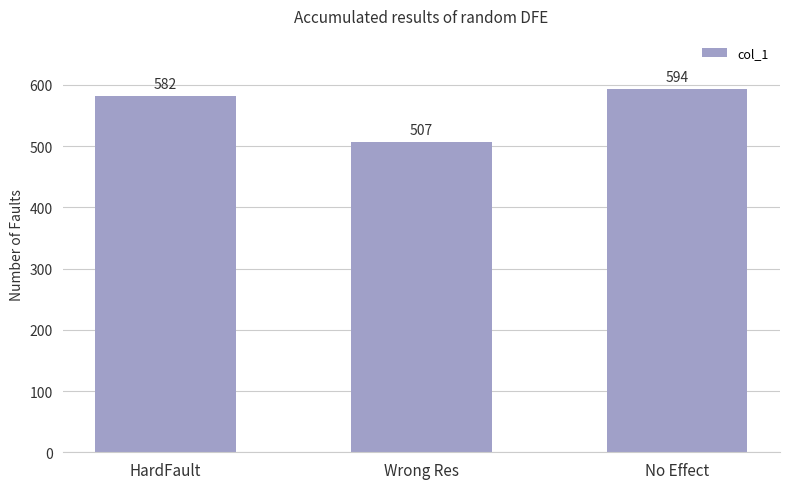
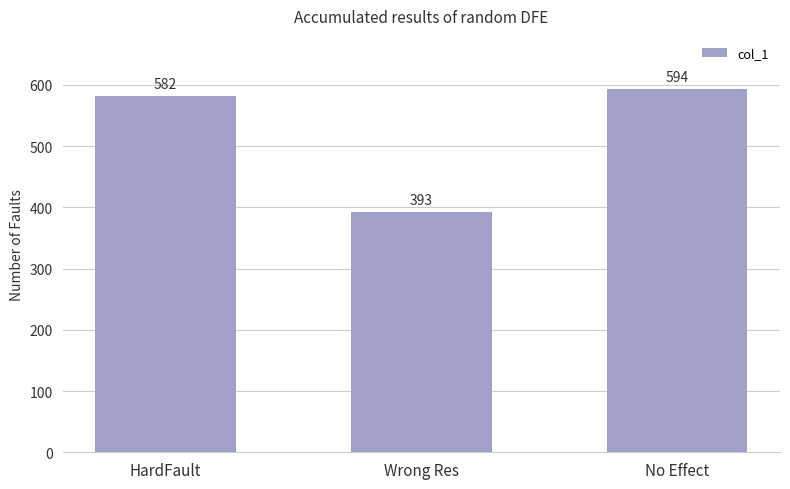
Wrong Res: 507 -> 393
